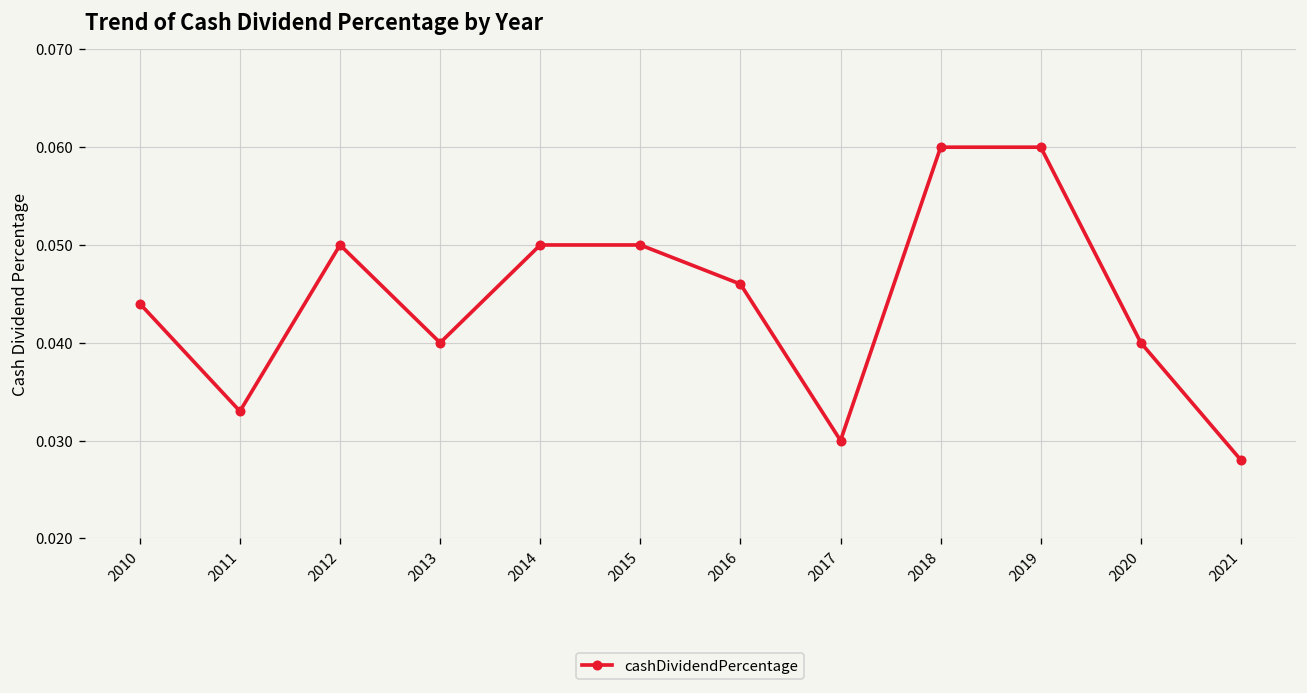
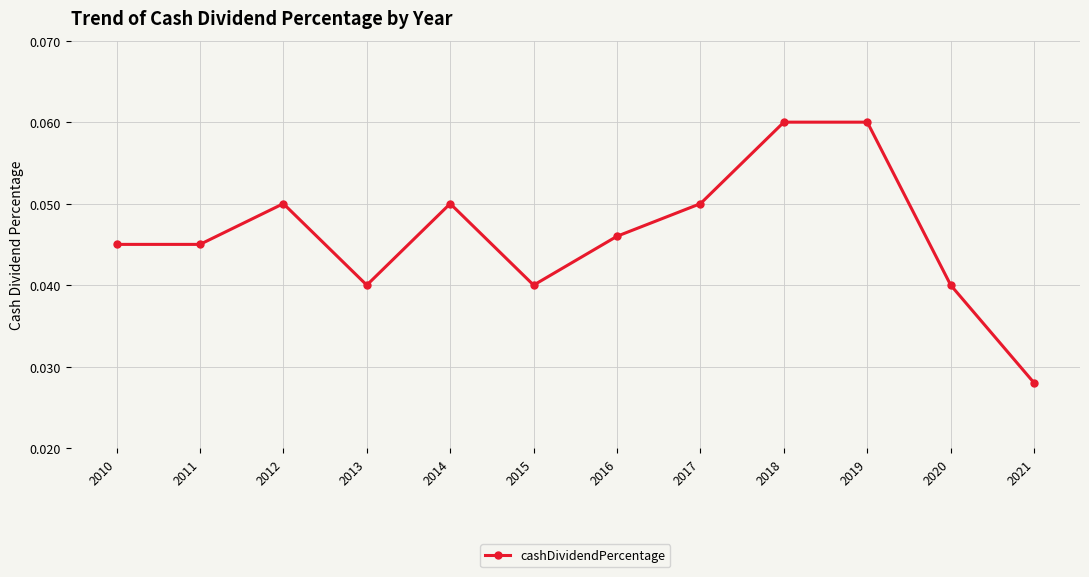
2010: 0.044 -> 0.045
2011: 0.033 -> 0.045
2015: 0.05 -> 0.04
2017: 0.03 -> 0.05
